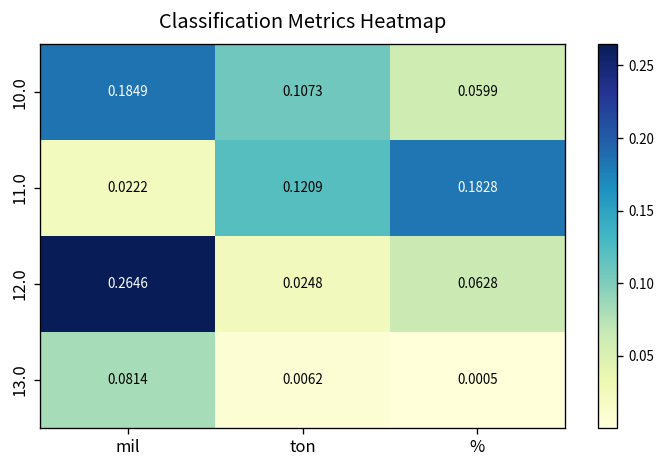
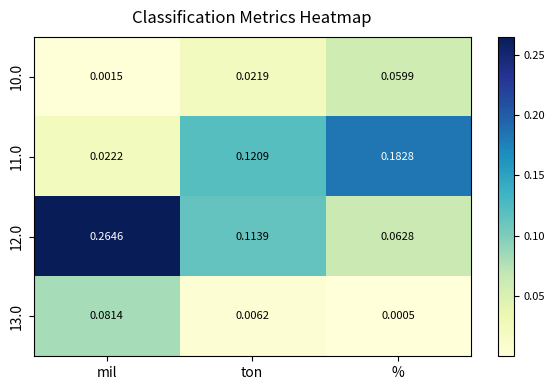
10.0, mil: 0.1849 -> 0.0015
10.0, ton: 0.1073 -> 0.0219
12.0, ton: 0.0248 -> 0.1139
